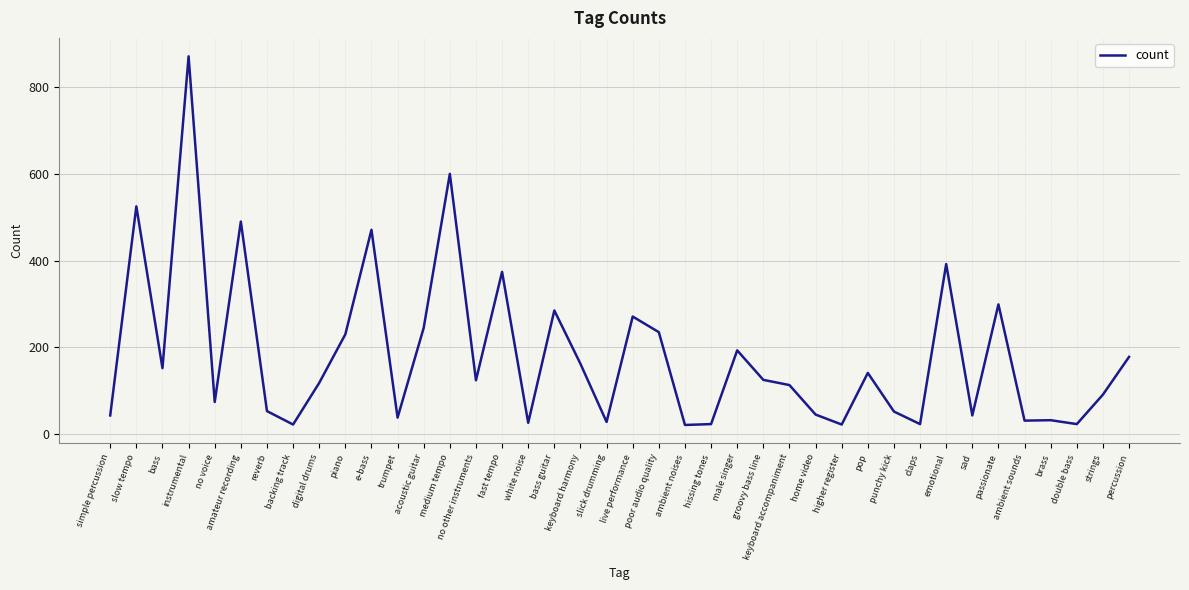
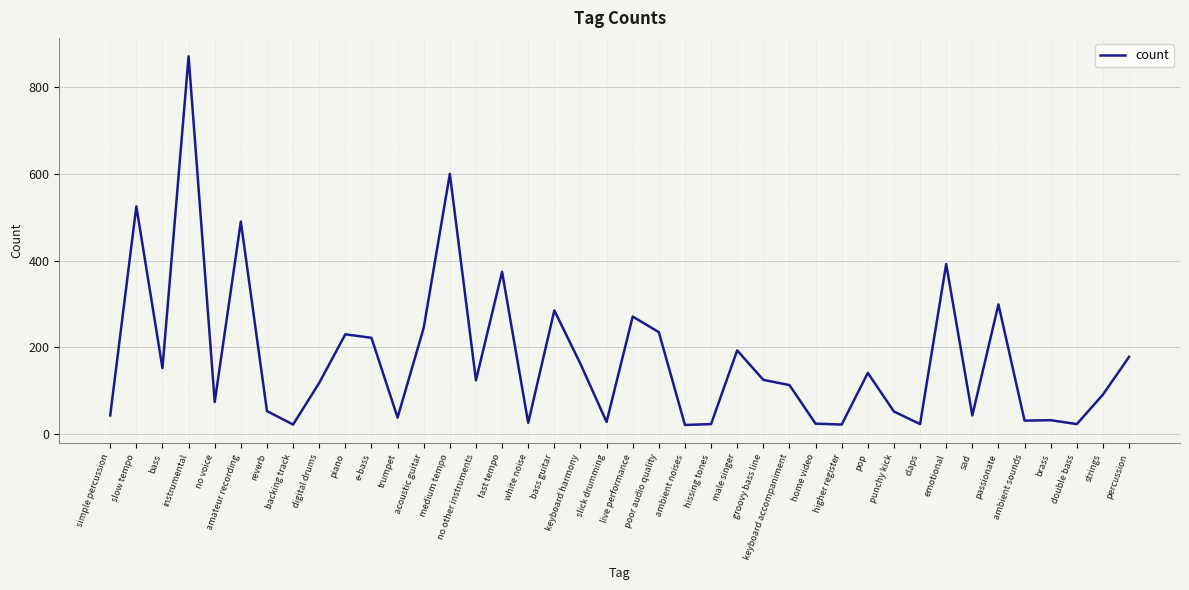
e-bass: 470 -> 220
home video: 50 -> 20
